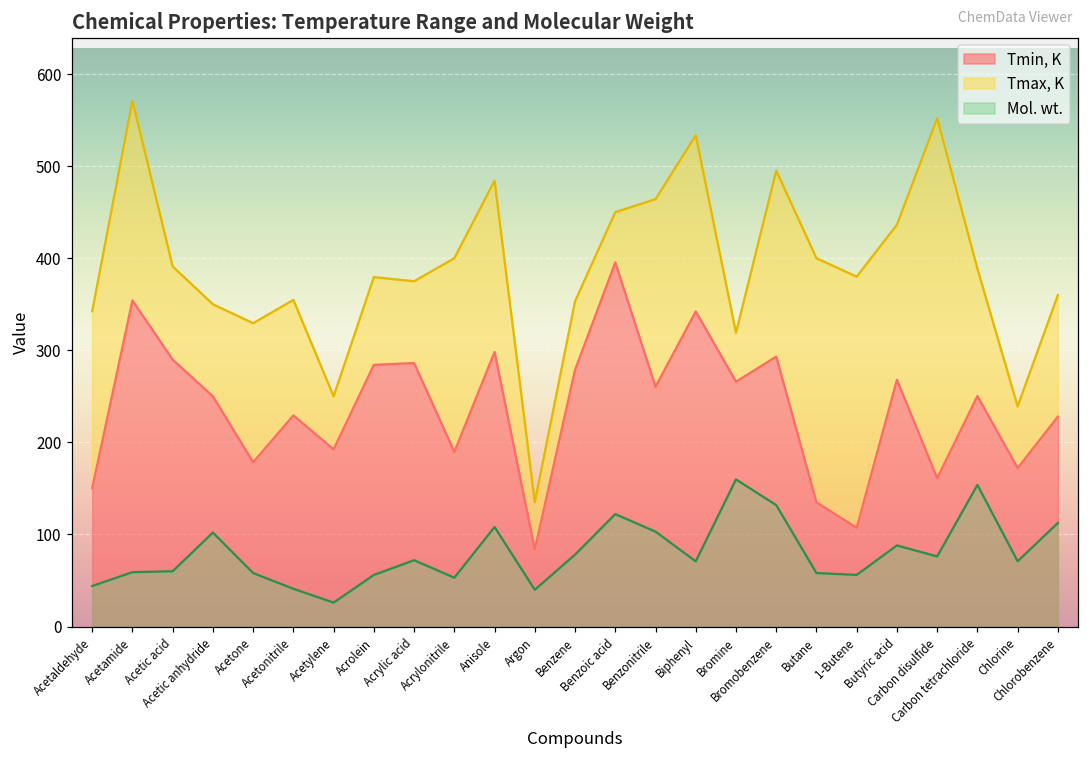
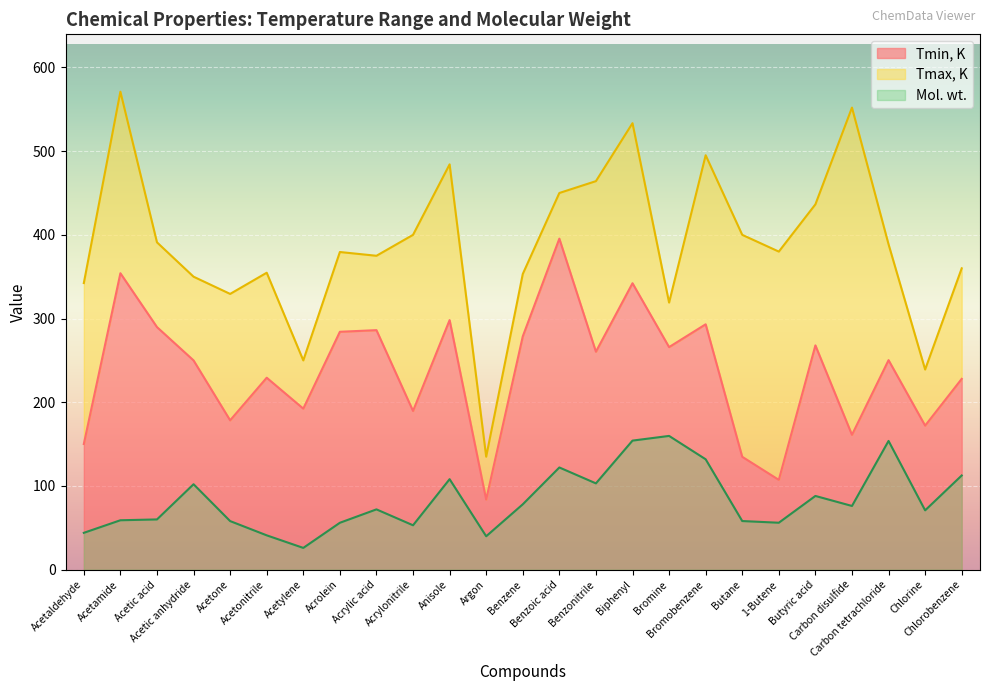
Mol. wt., Biphenyl: 70 -> 150
